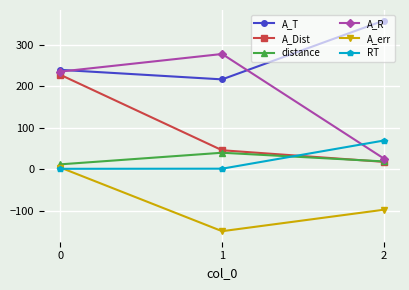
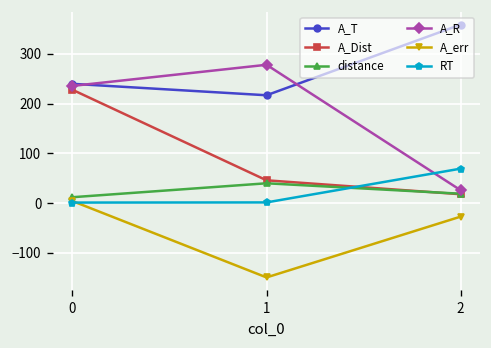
A_err, 2: -100 -> -30
